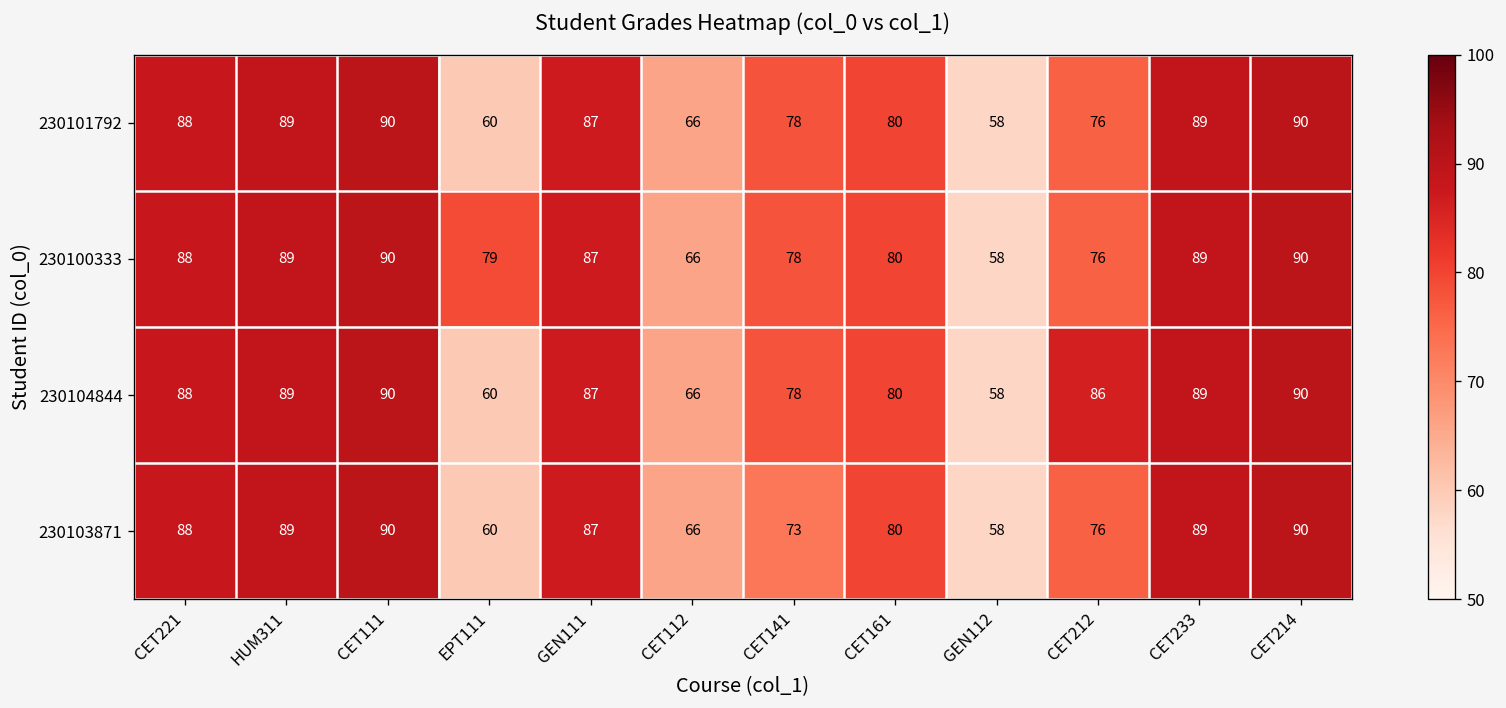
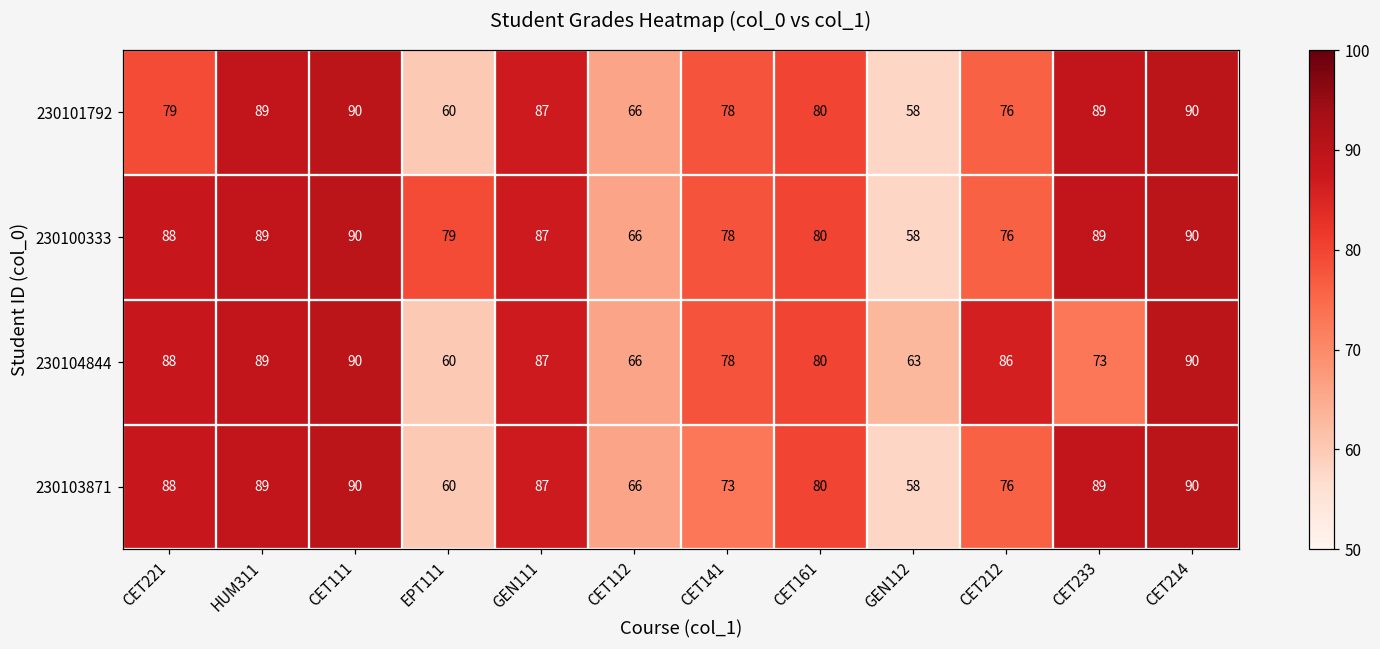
230101792, CET221: 88 -> 79
230104844, GEN112: 58 -> 63
230104844, CET233: 89 -> 73
